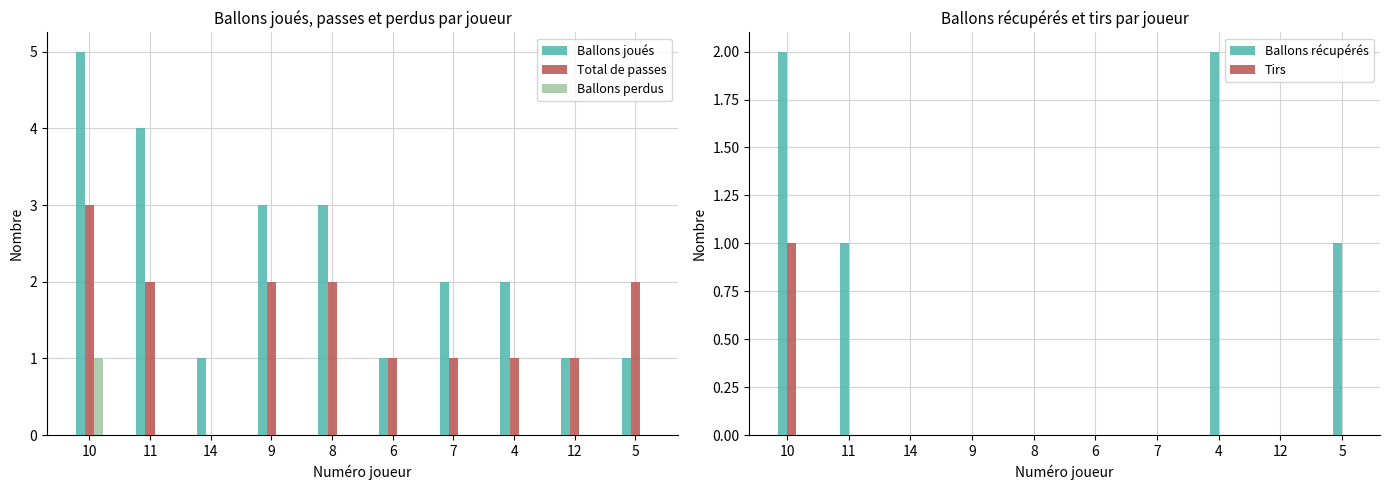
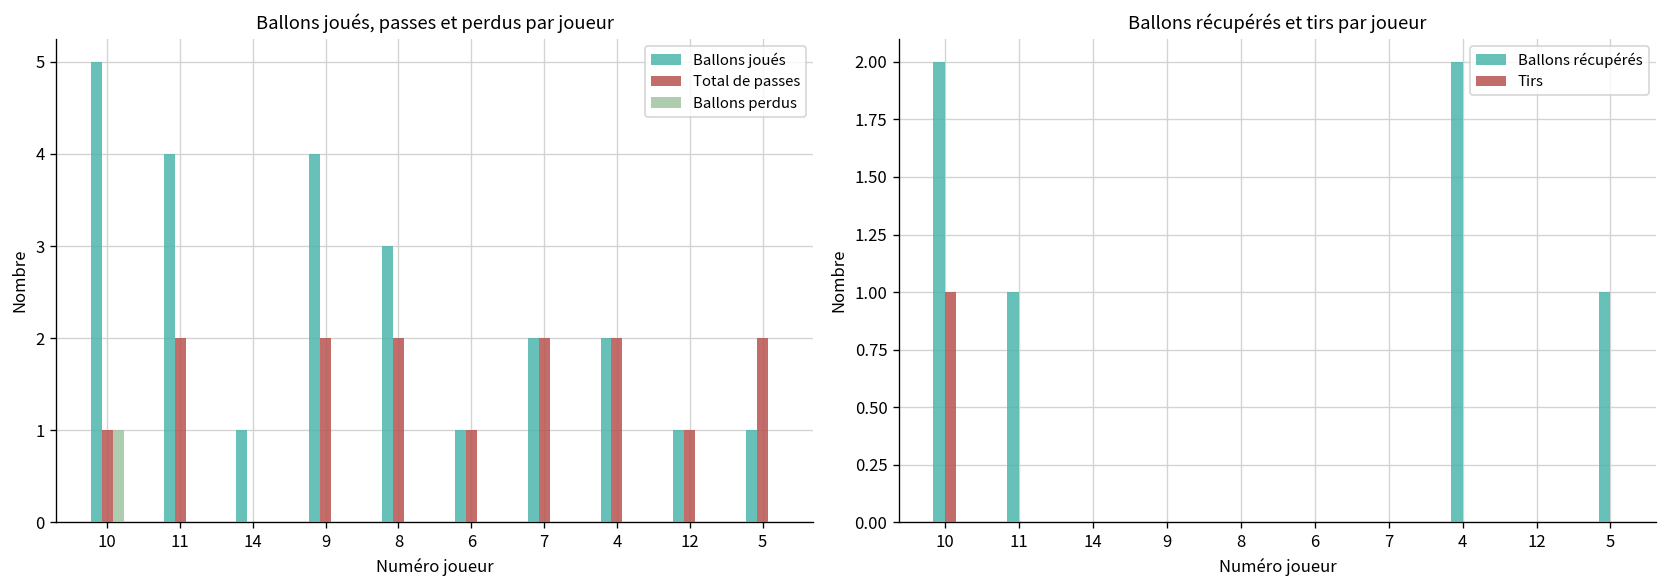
Ballons joués, passes et perdus par joueur, Total de passes, 10: 3 -> 1
Ballons joués, passes et perdus par joueur, Ballons joués, 9: 3 -> 4
Ballons joués, passes et perdus par joueur, Total de passes, 7: 1 -> 2
Ballons joués, passes et perdus par joueur, Total de passes, 4: 1 -> 2
